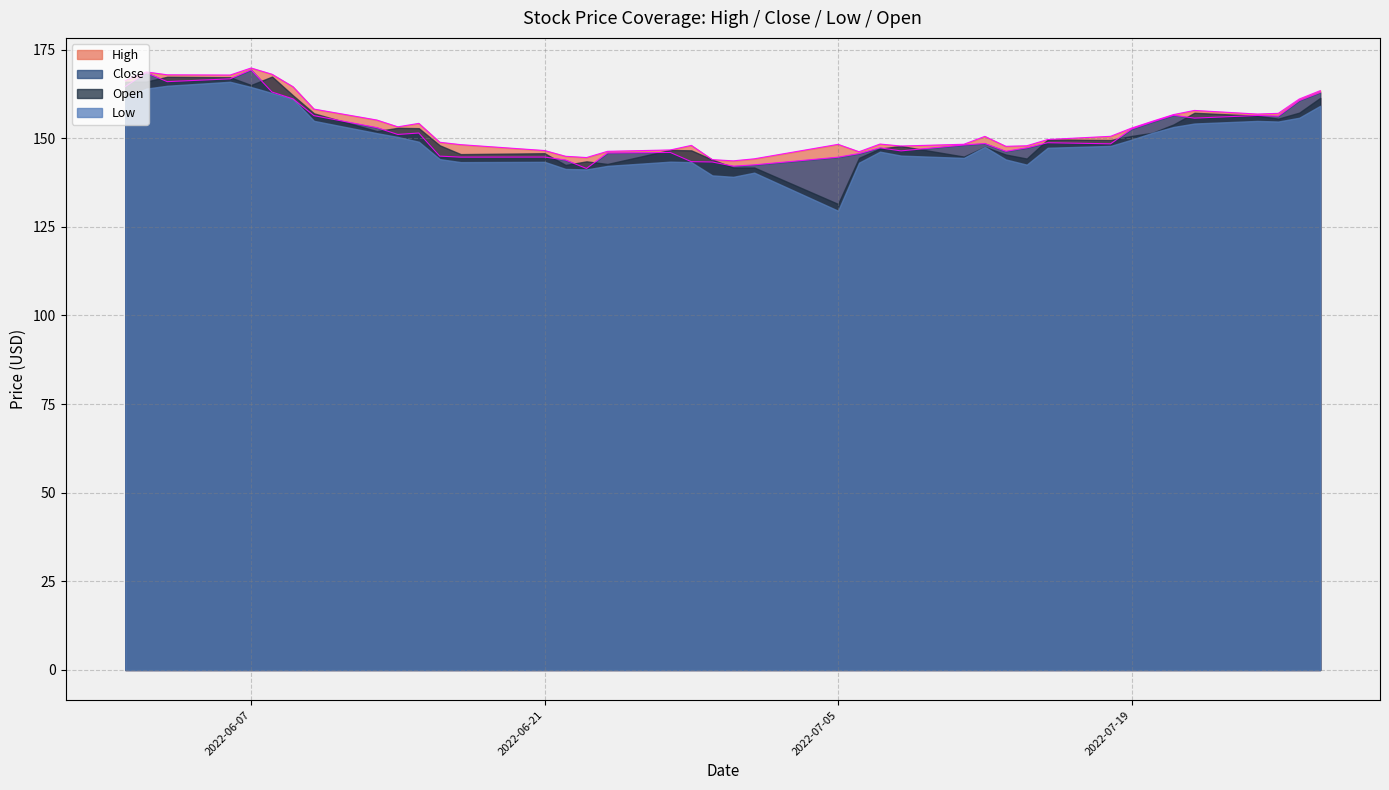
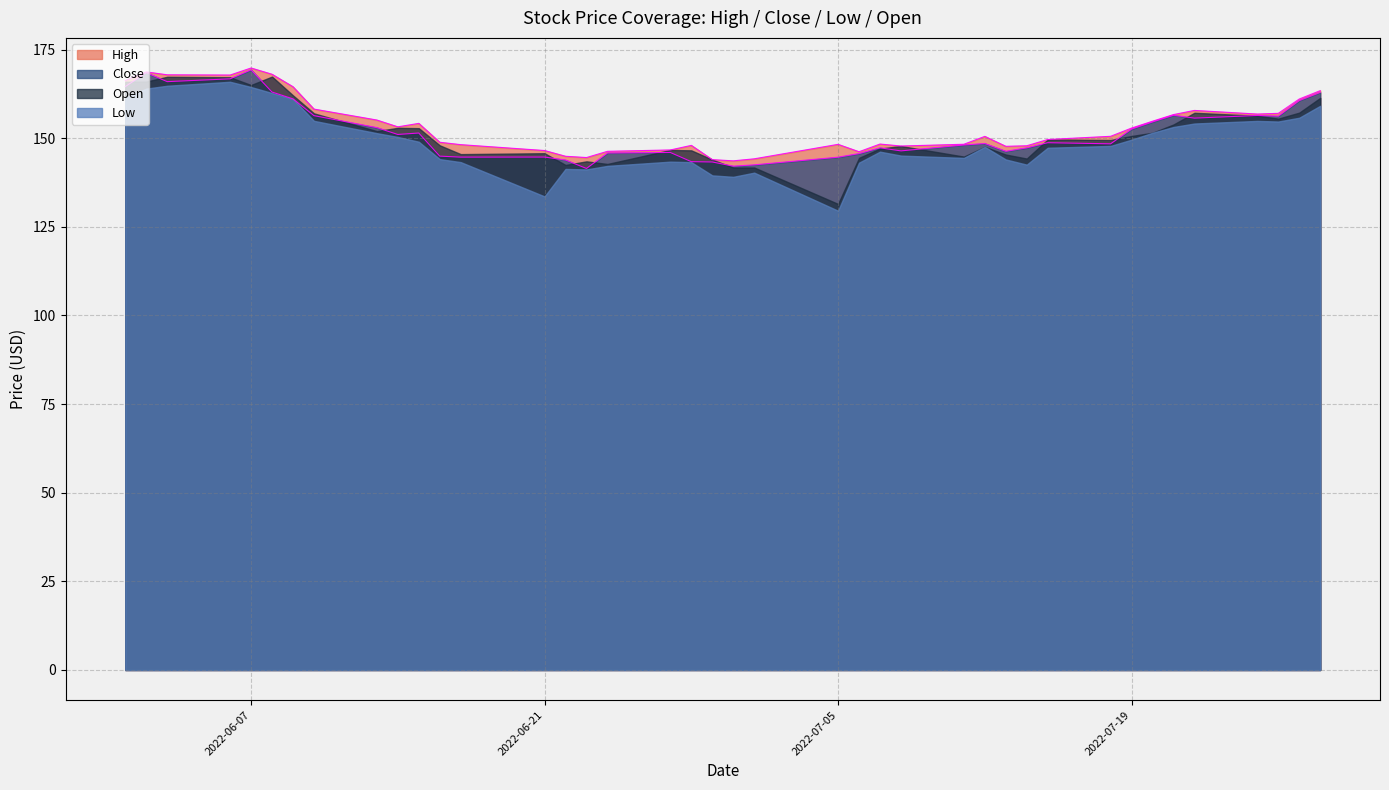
Low, 2022-06-21: 143 -> 134
